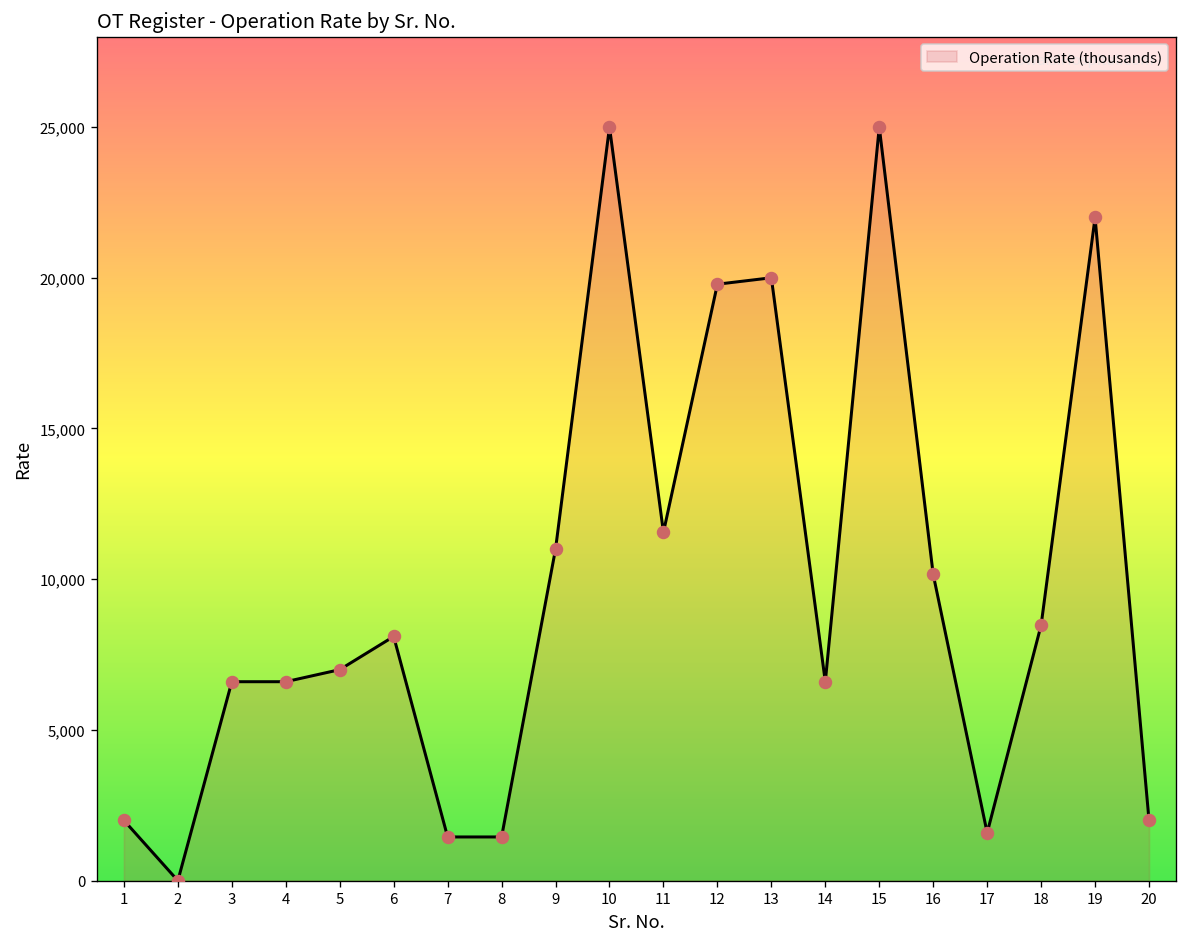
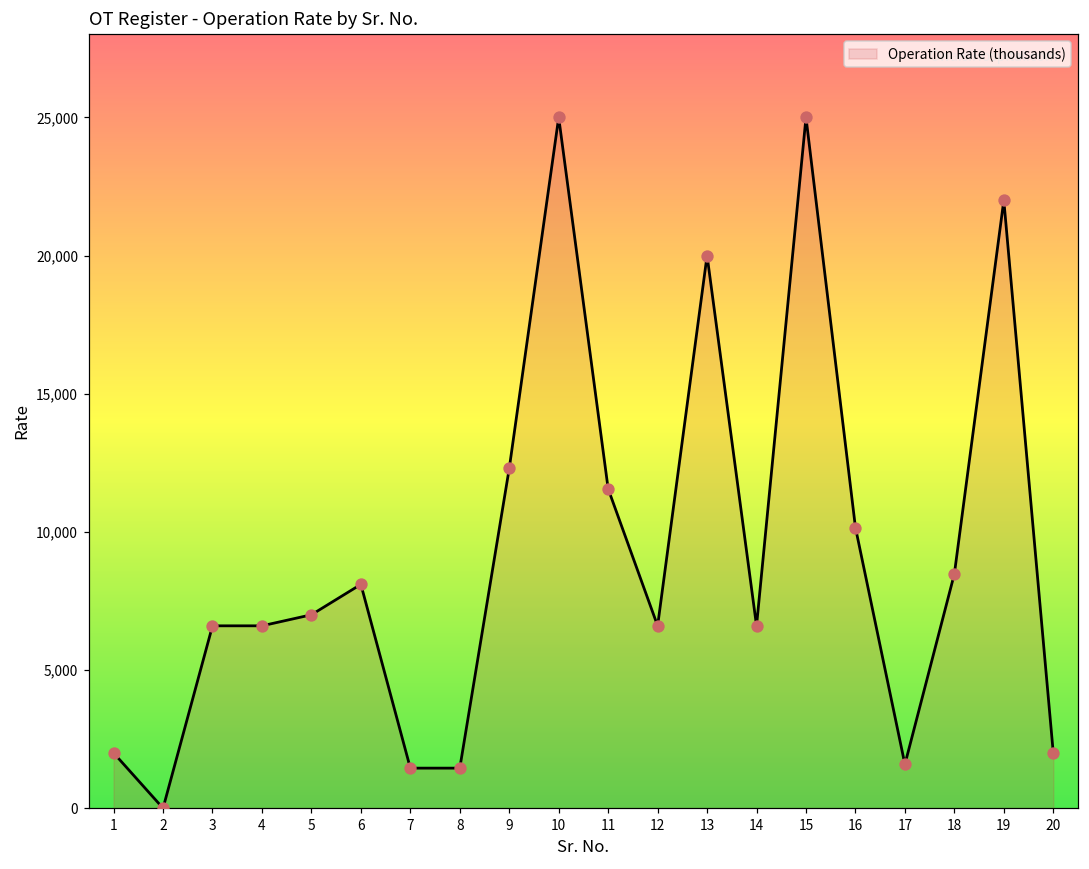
9: 11,000 -> 12,300
12: 19,800 -> 6,600
